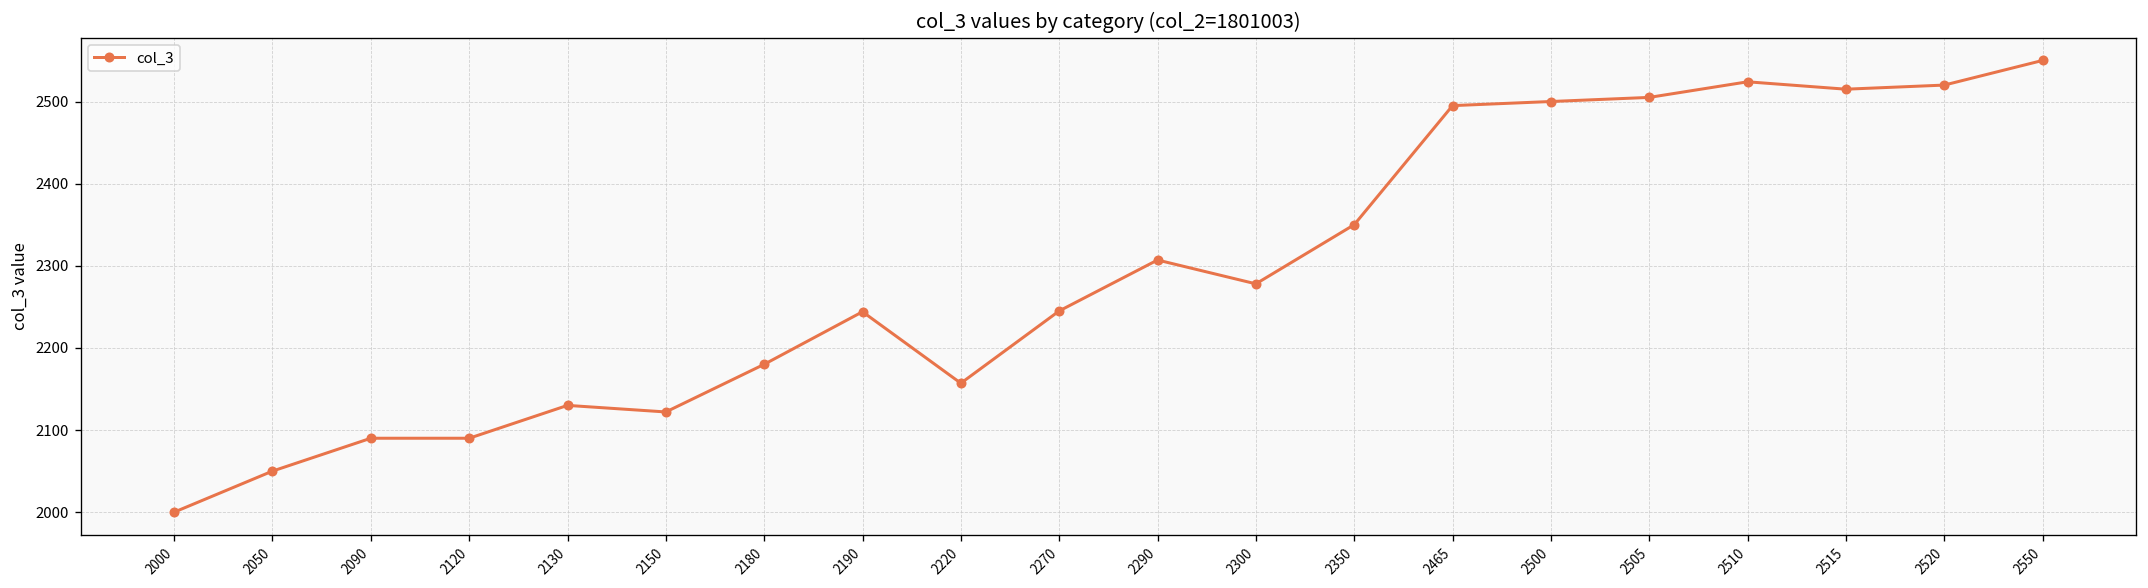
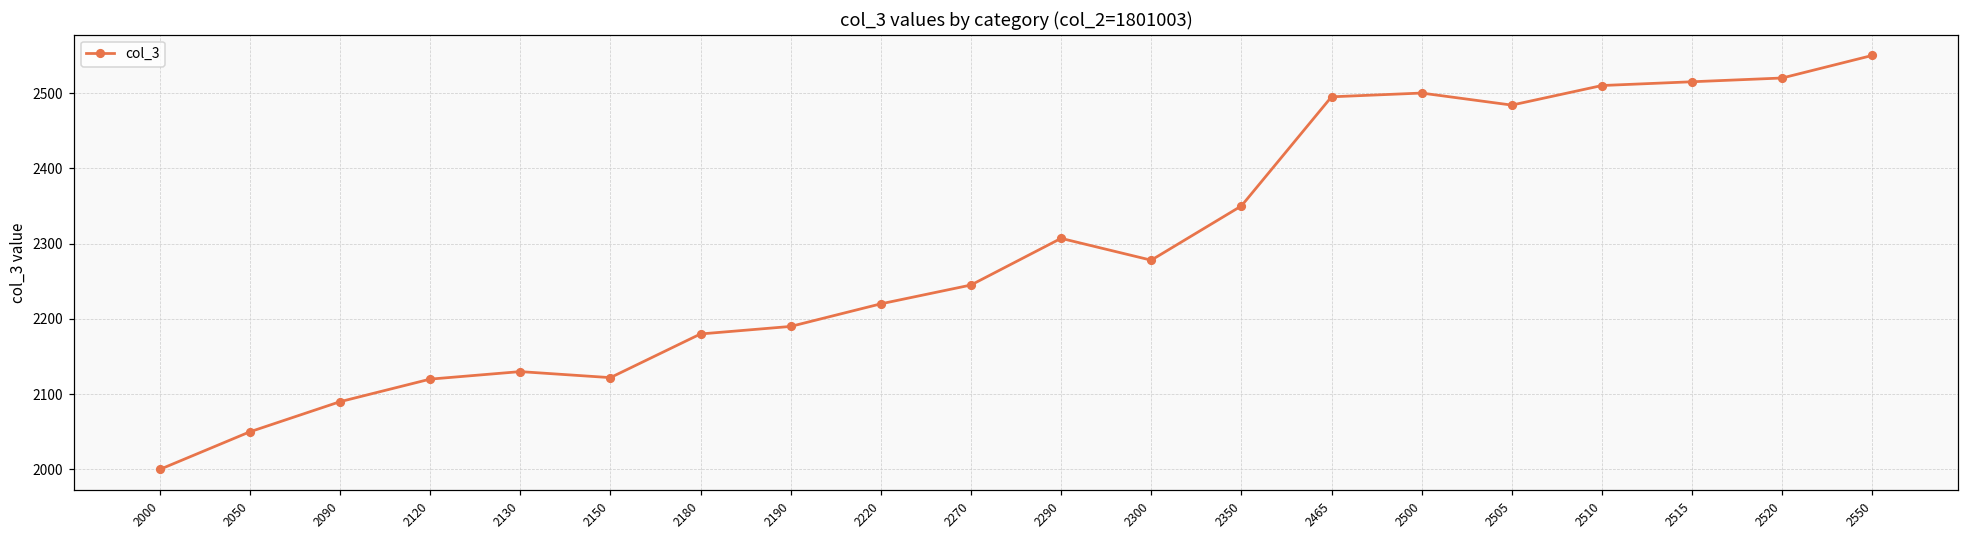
2120: 2090 -> 2120
2190: 2240 -> 2190
2220: 2160 -> 2220
2505: 2510 -> 2480
2510: 2520 -> 2510
